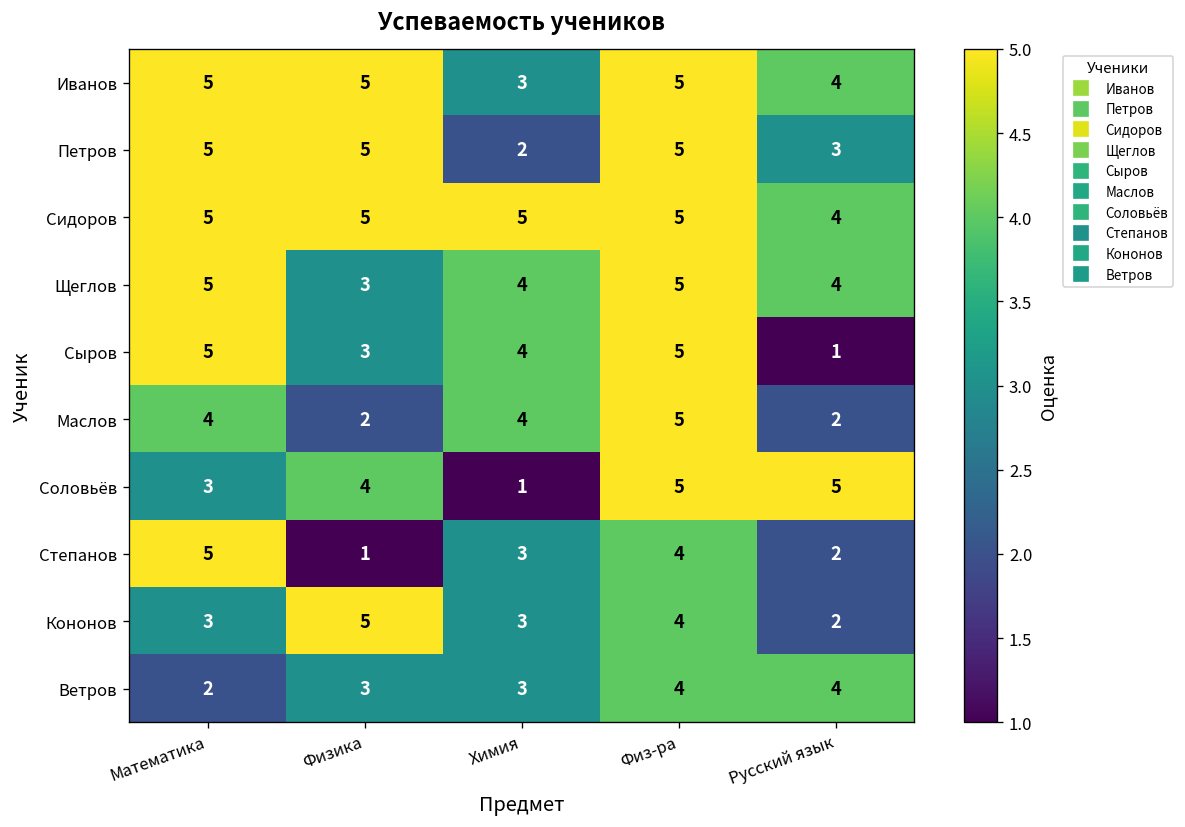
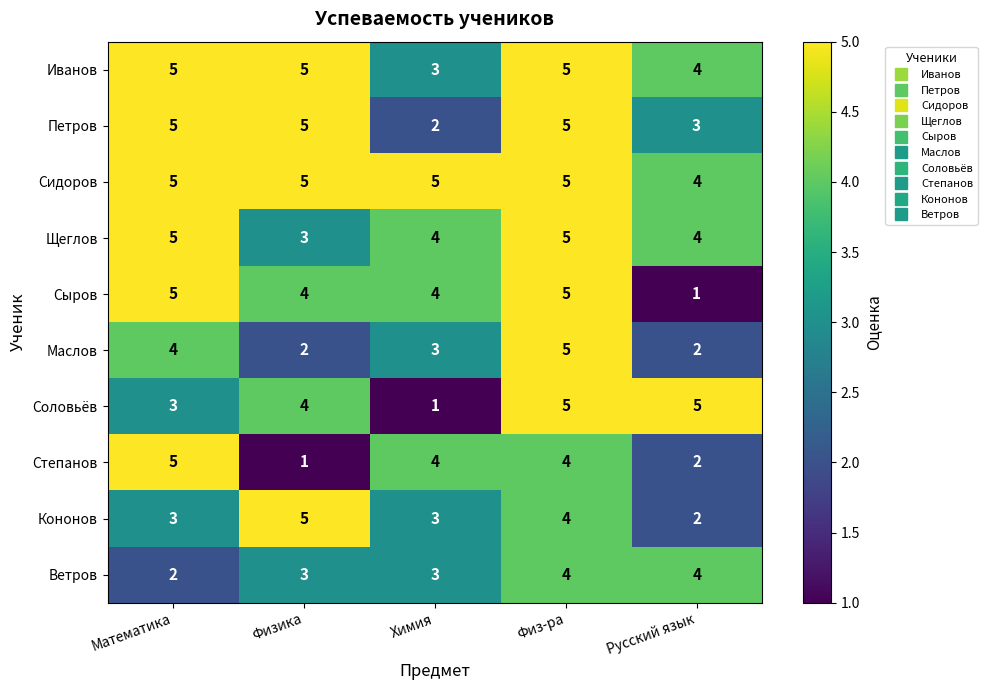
Сыров, Физика: 3 -> 4
Маслов, Химия: 4 -> 3
Степанов, Химия: 3 -> 4
